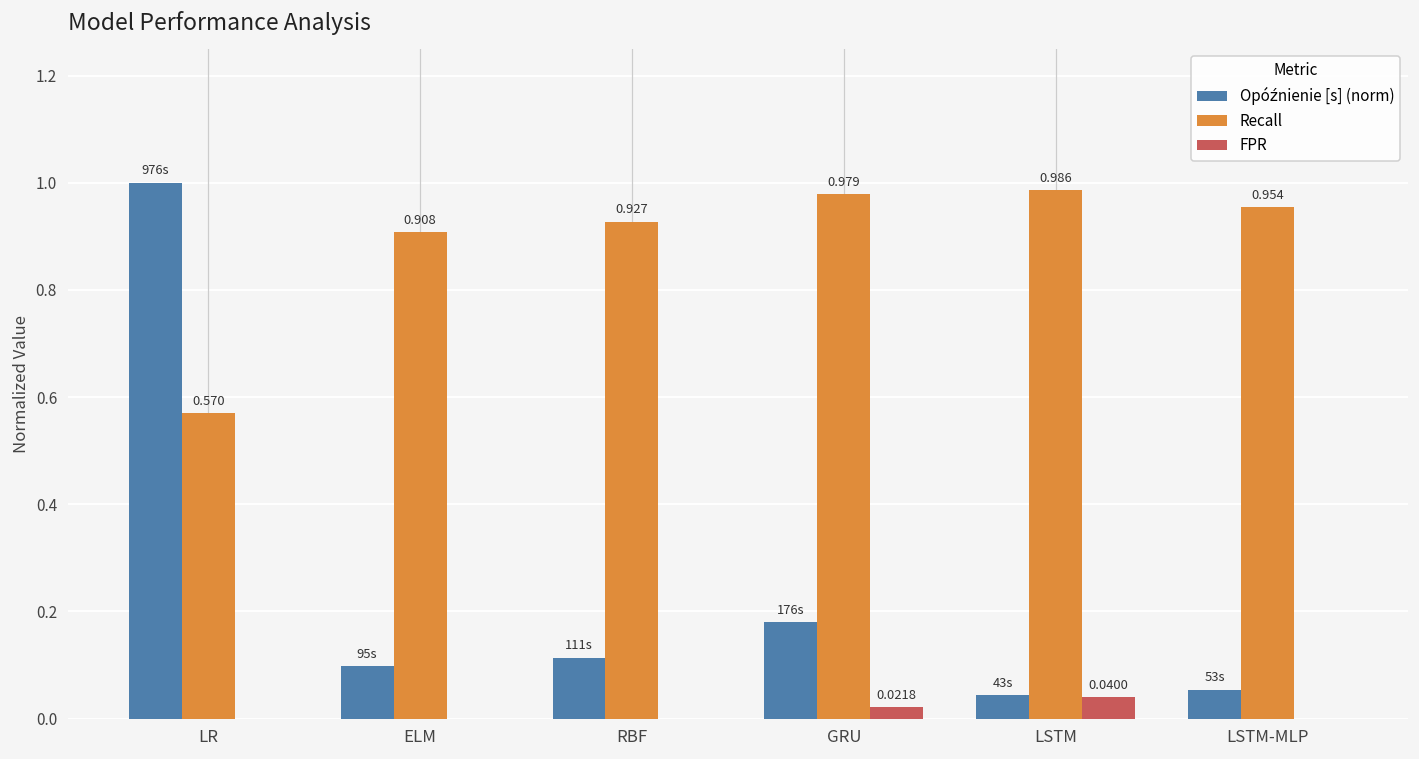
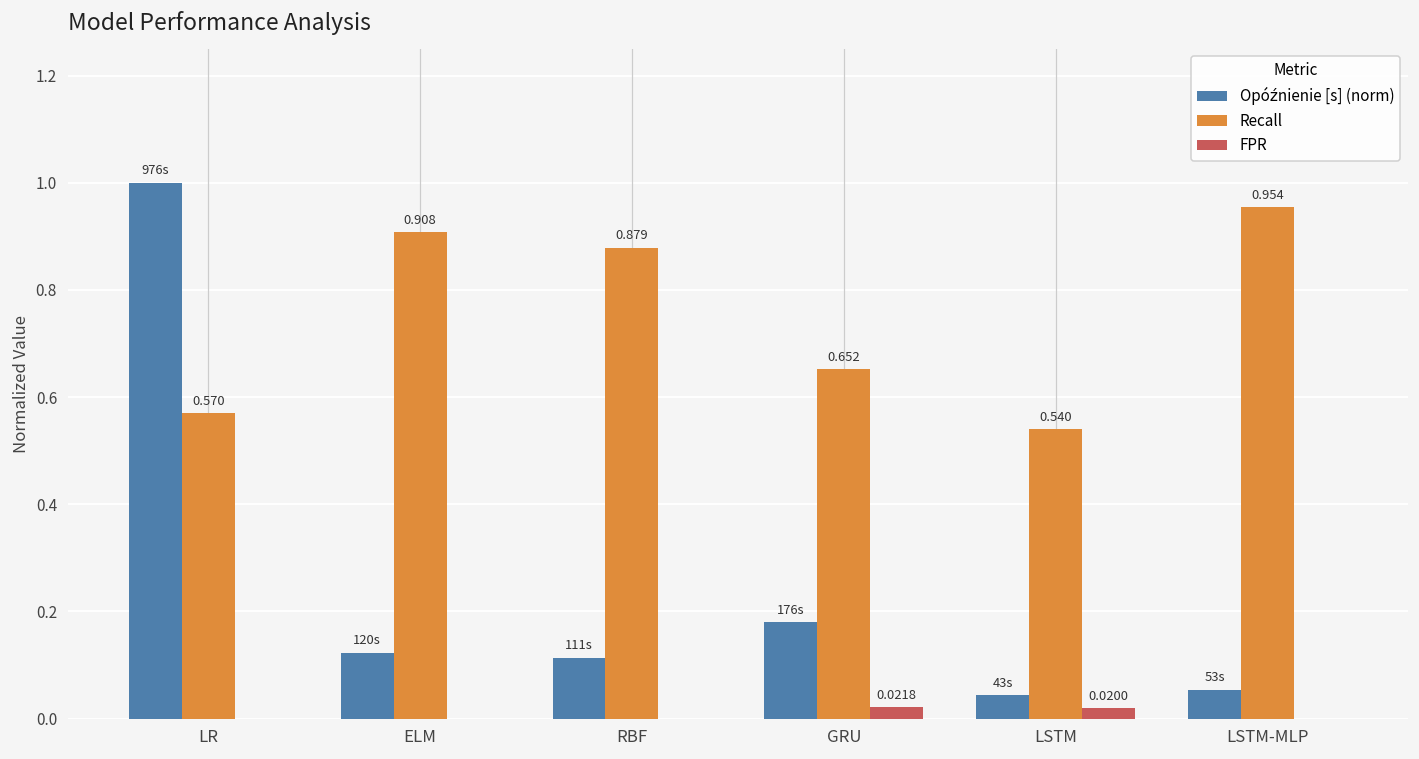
Opóźnienie [s] (norm), ELM: 95s -> 120s
Recall, RBF: 0.927 -> 0.879
Recall, GRU: 0.979 -> 0.652
Recall, LSTM: 0.986 -> 0.540
FPR, LSTM: 0.0400 -> 0.0200
